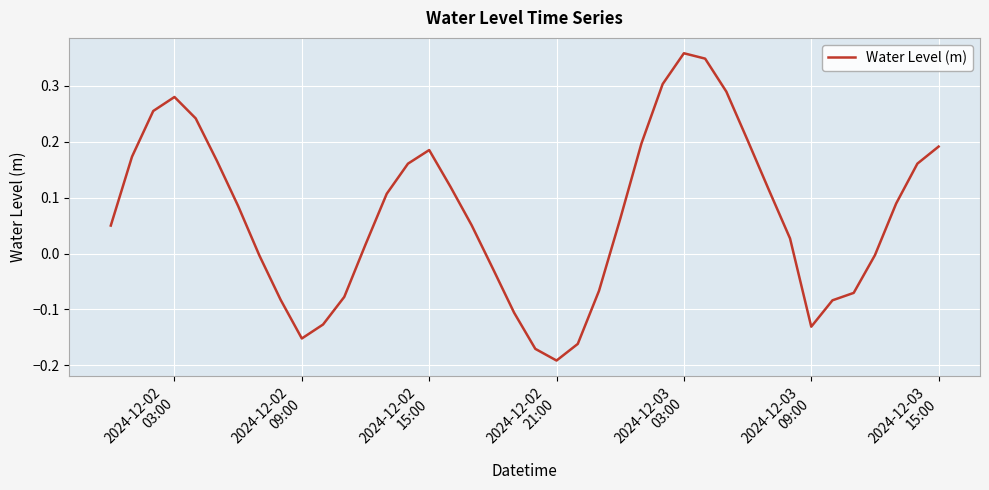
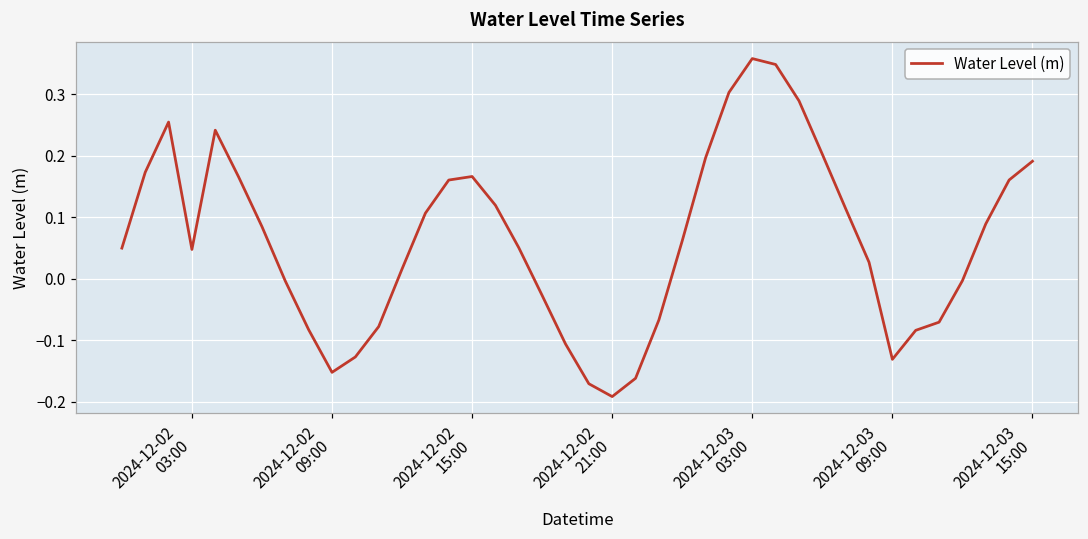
2024-12-02 03:00: 0.28 -> 0.05
2024-12-02 15:00: 0.18 -> 0.17
